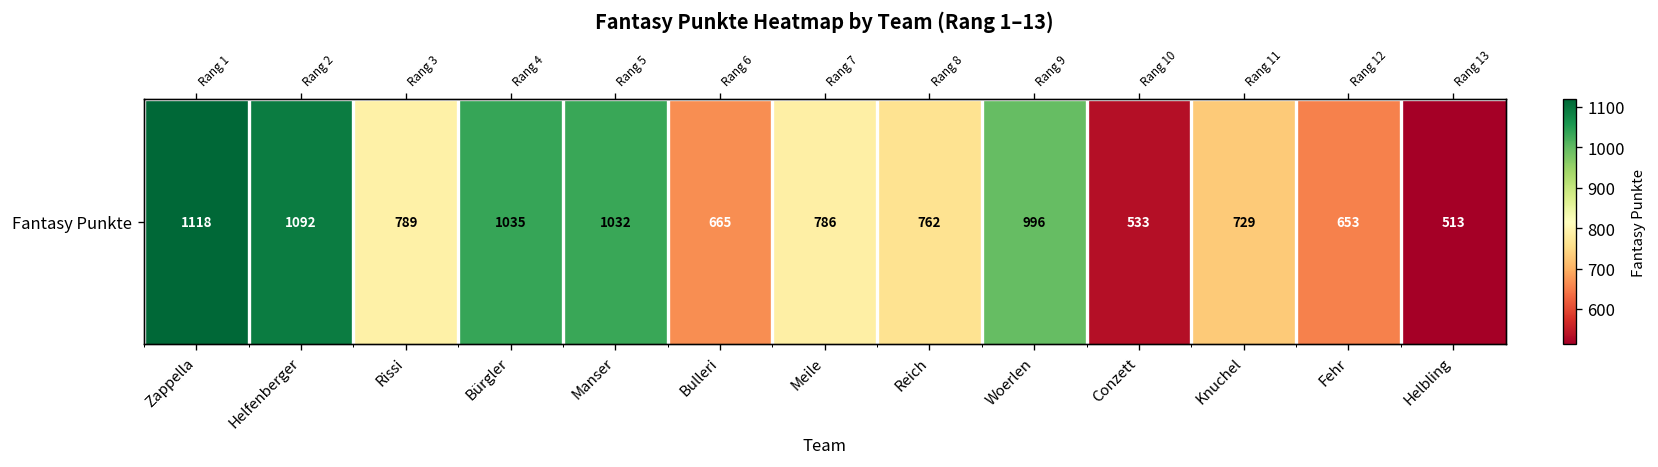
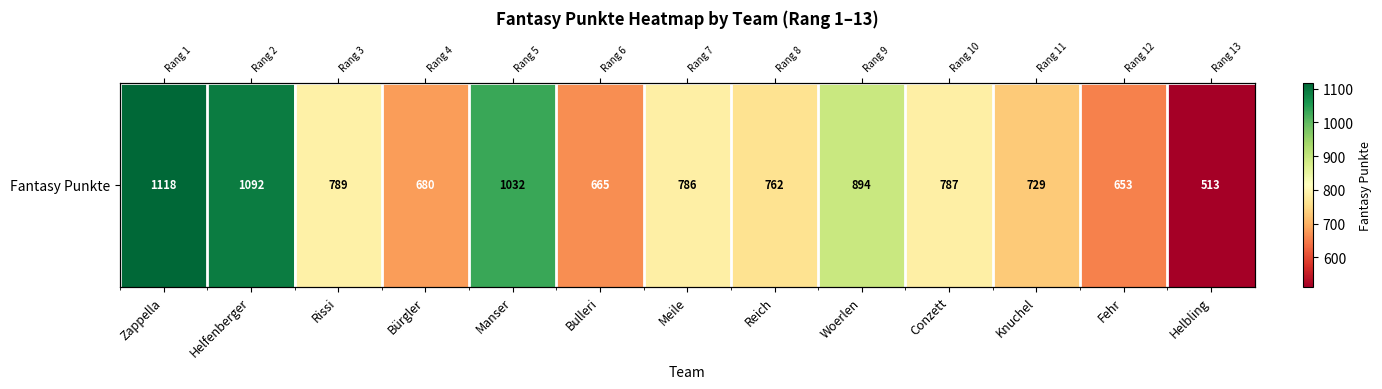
Fantasy Punkte, Bürgler: 1035 -> 680
Fantasy Punkte, Woerlen: 996 -> 894
Fantasy Punkte, Conzett: 533 -> 787
